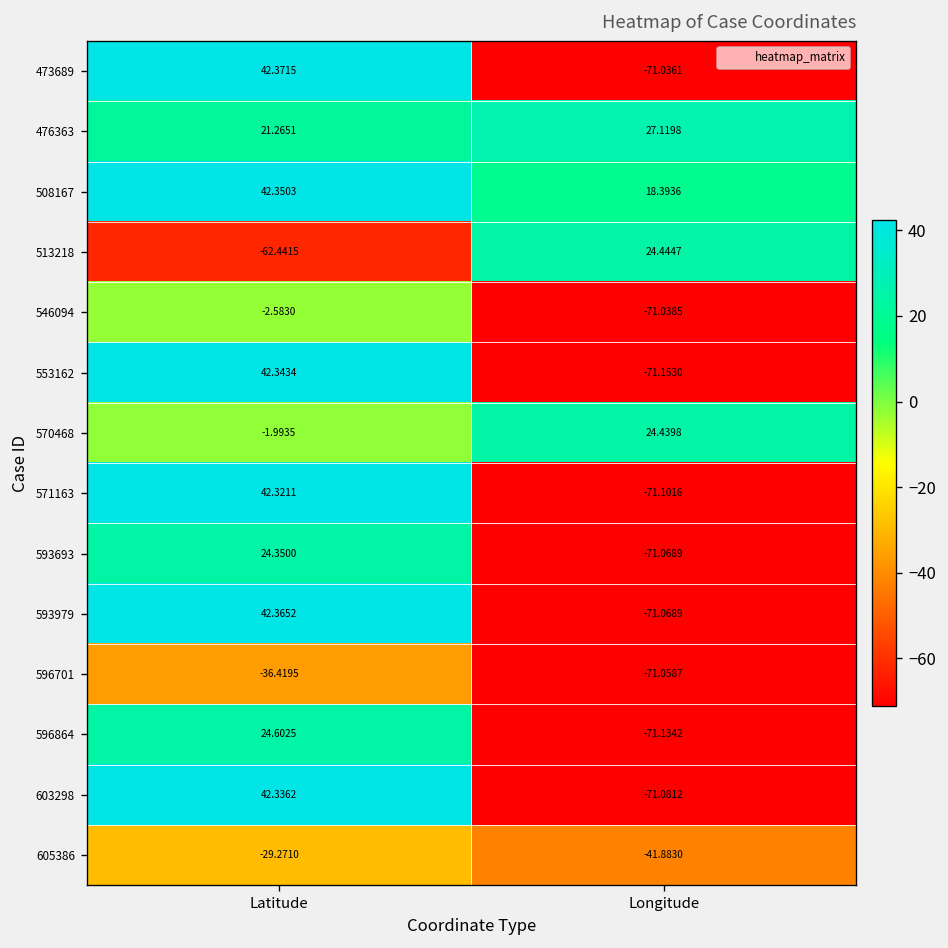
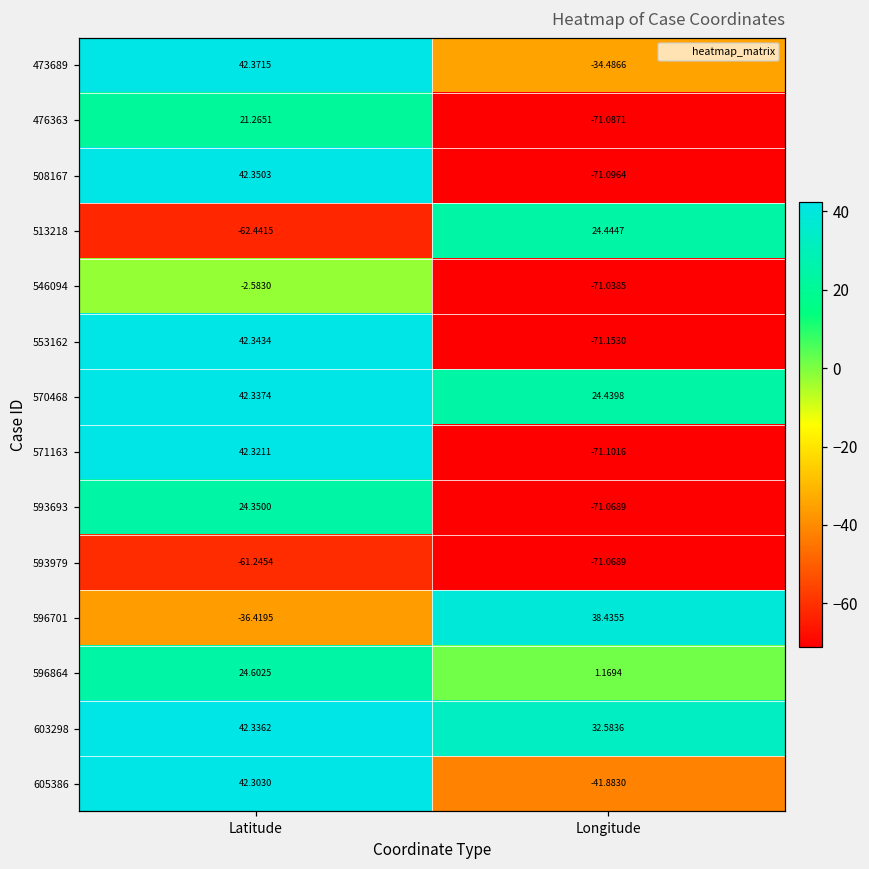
473689, Longitude: -71.0361 -> -34.4866
476363, Longitude: 27.1198 -> -71.0871
508167, Longitude: 18.3936 -> -71.0964
570468, Latitude: -1.9935 -> 42.3374
593979, Latitude: 42.3652 -> -61.2454
596701, Longitude: -71.0587 -> 38.4355
596864, Longitude: -71.1342 -> 1.1694
603298, Longitude: -71.0812 -> 32.5836
605386, Latitude: -29.2710 -> 42.3030
